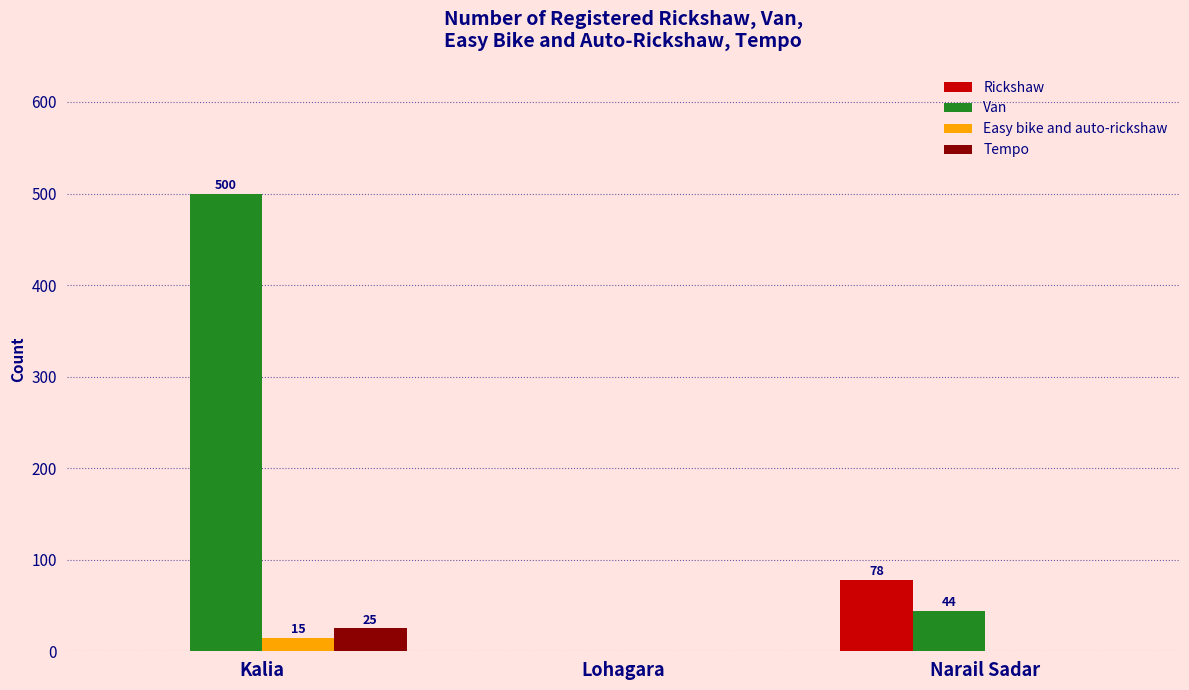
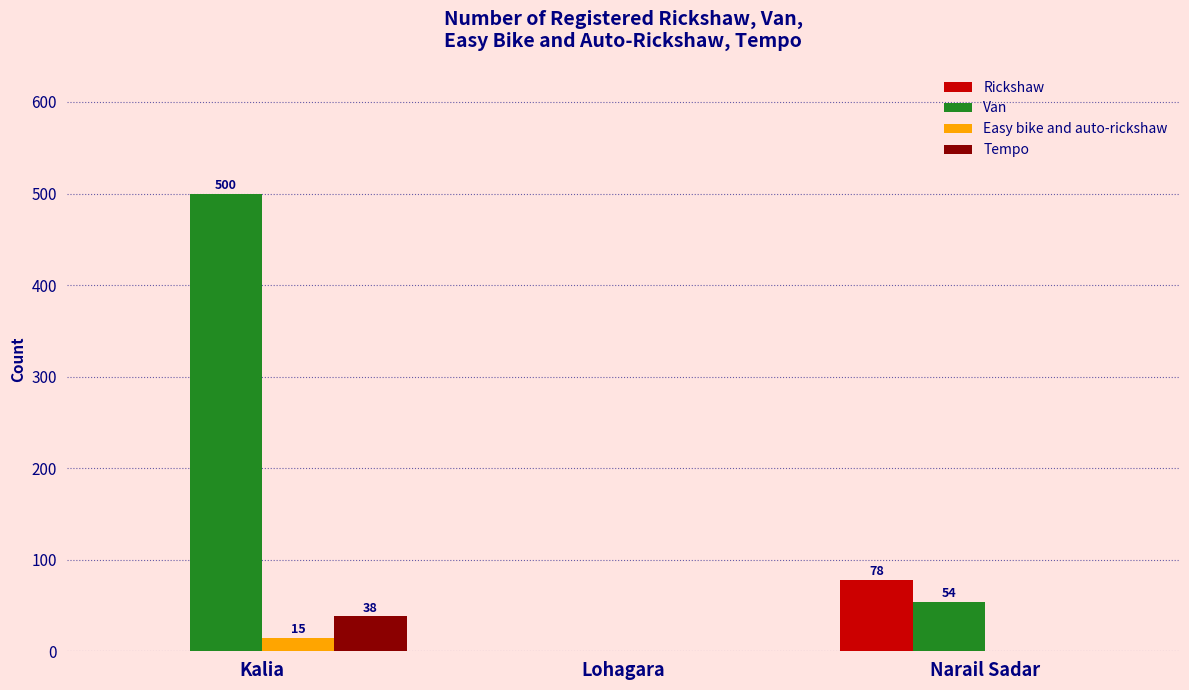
Tempo, Kalia: 25 -> 38
Van, Narail Sadar: 44 -> 54
